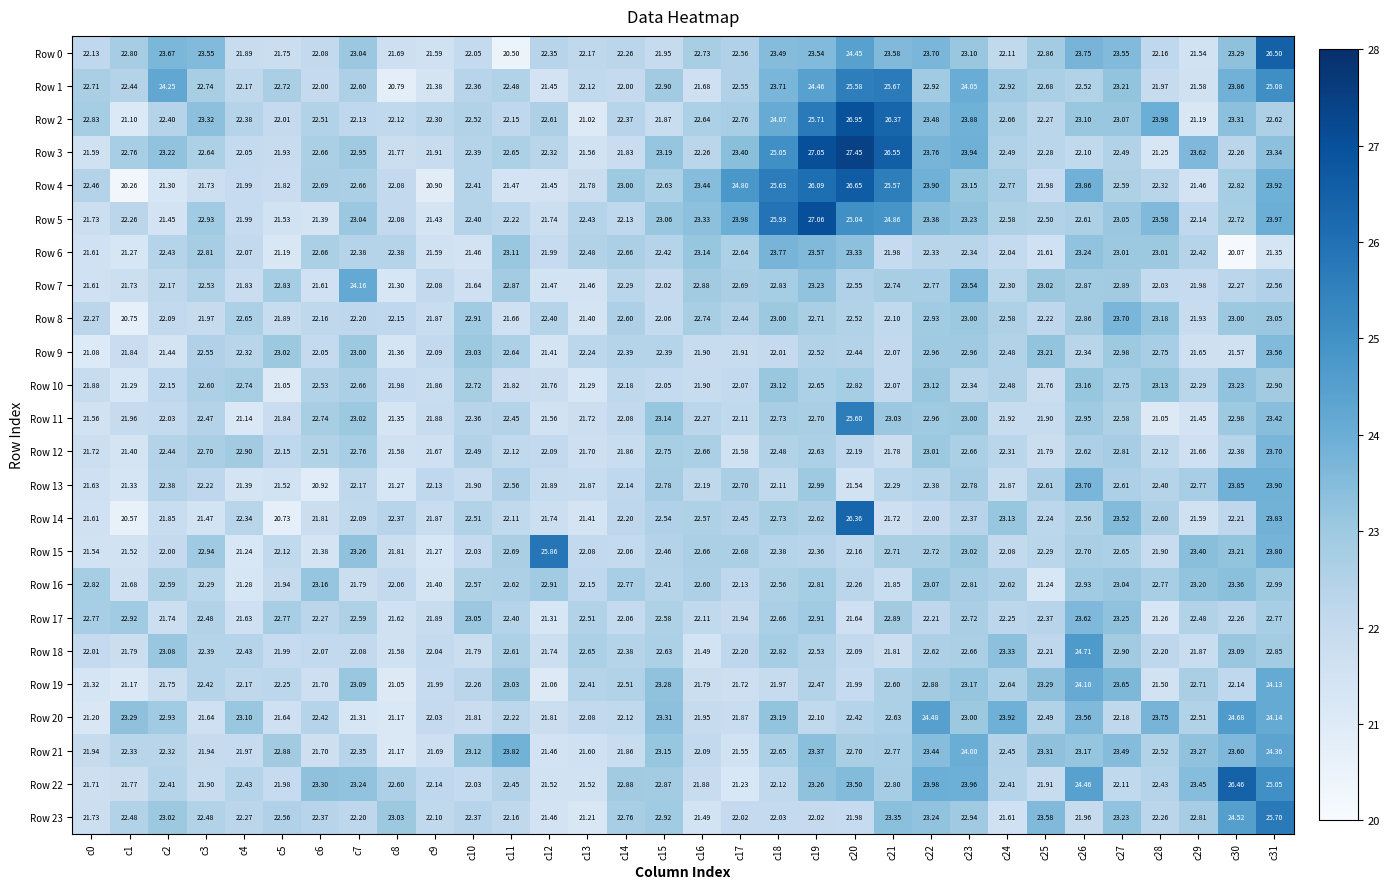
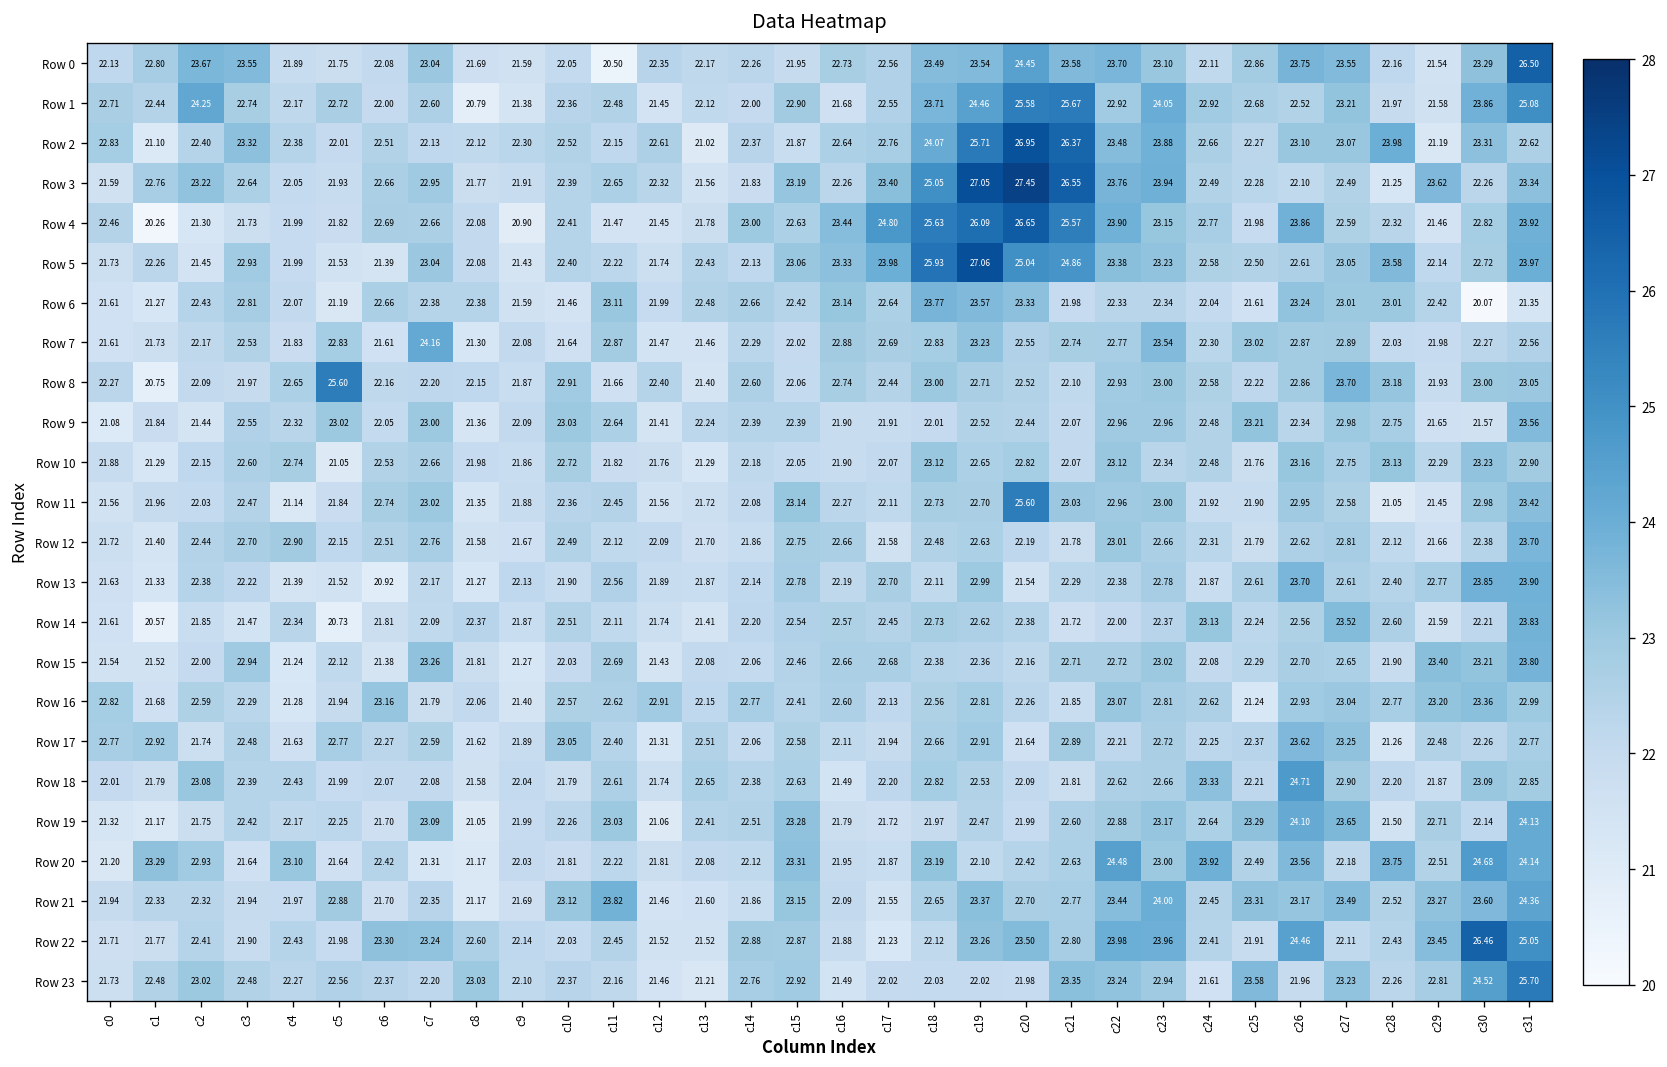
Row 8, c5: 21.89 -> 25.60
Row 14, c20: 26.36 -> 22.38
Row 15, c12: 25.86 -> 21.43
